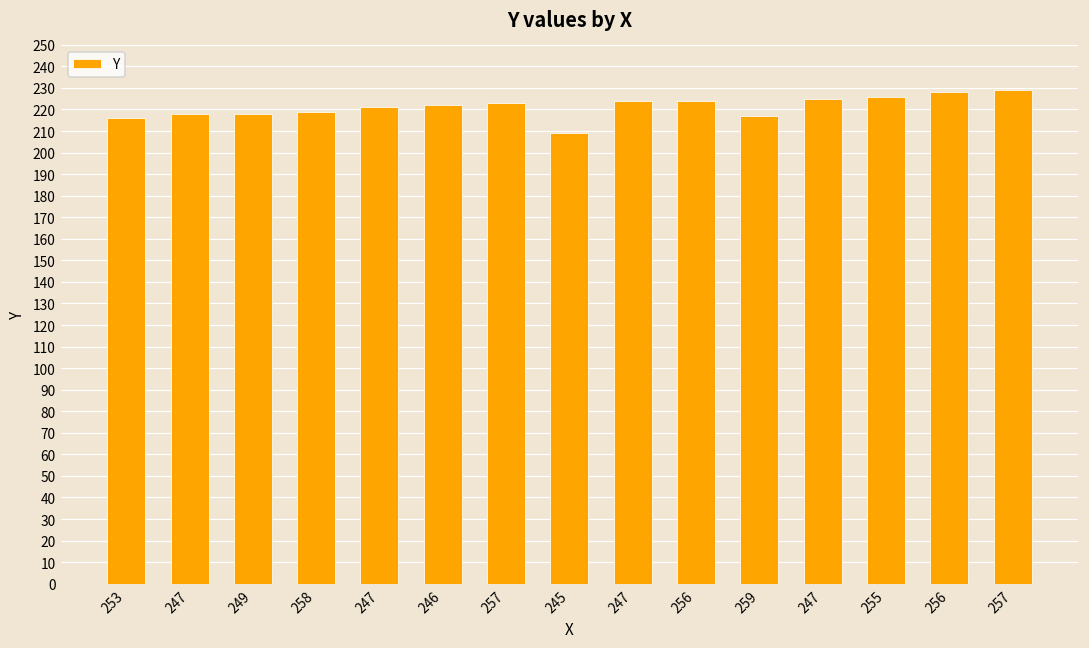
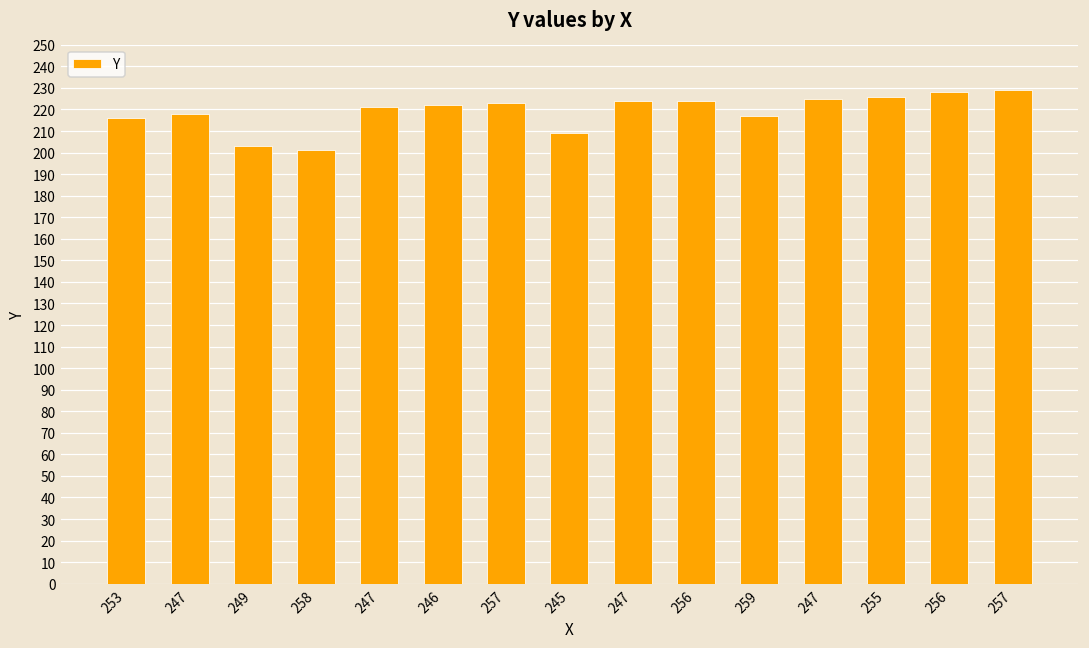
249: 218 -> 203
258: 219 -> 201
